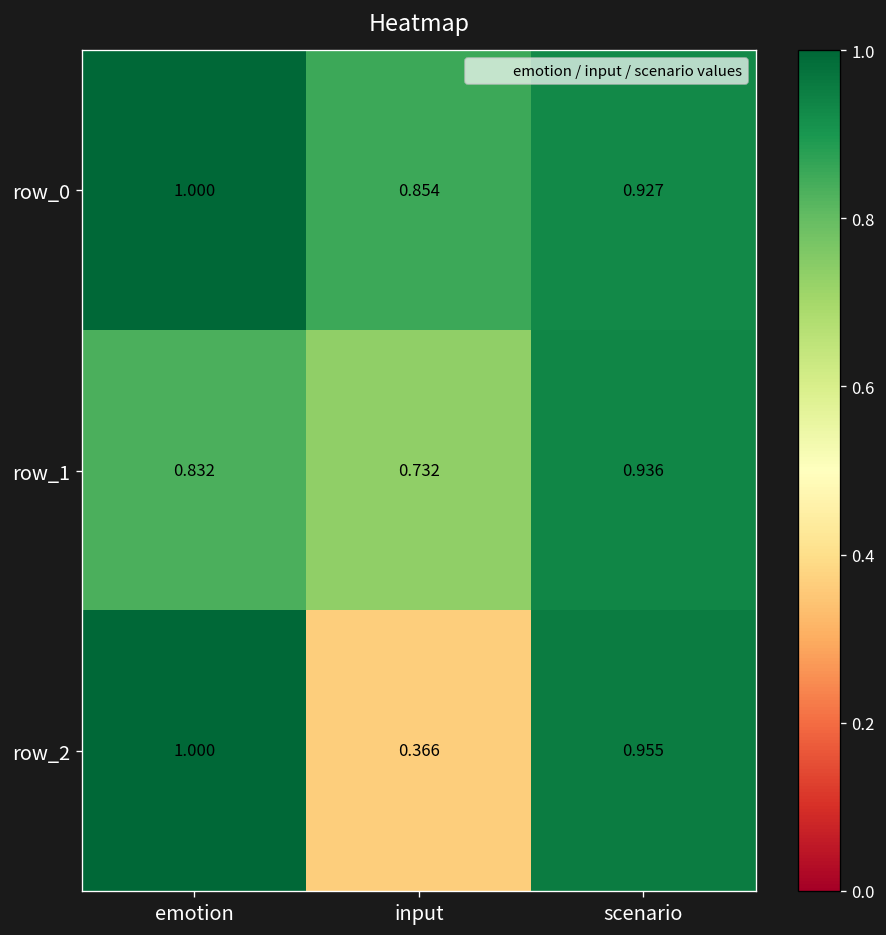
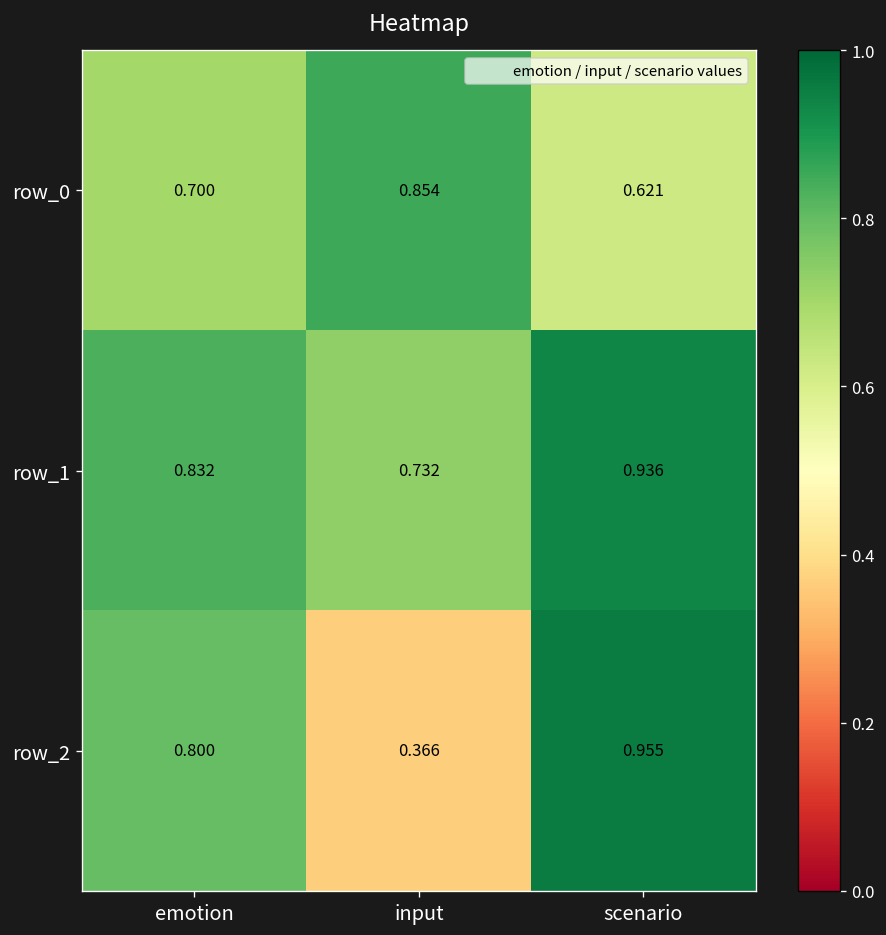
row_0, emotion: 1.000 -> 0.700
row_0, scenario: 0.927 -> 0.621
row_2, emotion: 1.000 -> 0.800
